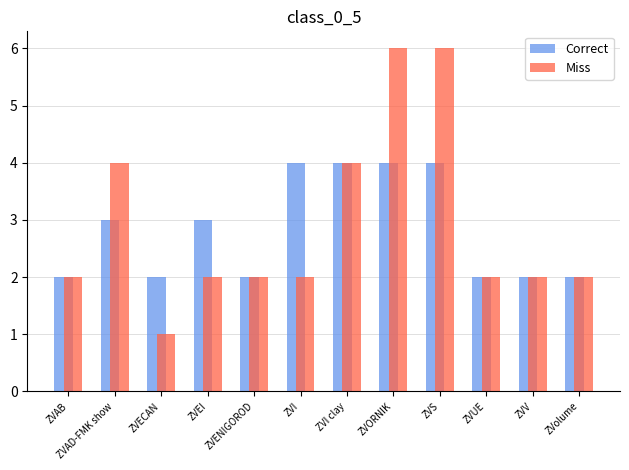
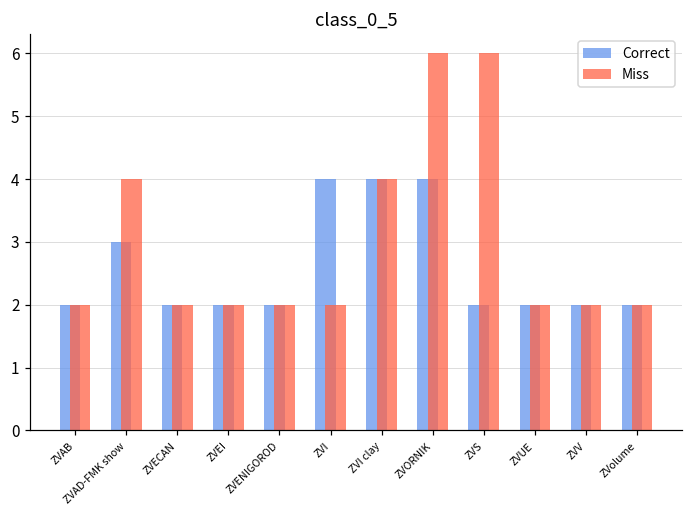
Miss, ZVECAN: 1 -> 2
Correct, ZVEI: 3 -> 2
Correct, ZVS: 4 -> 2
